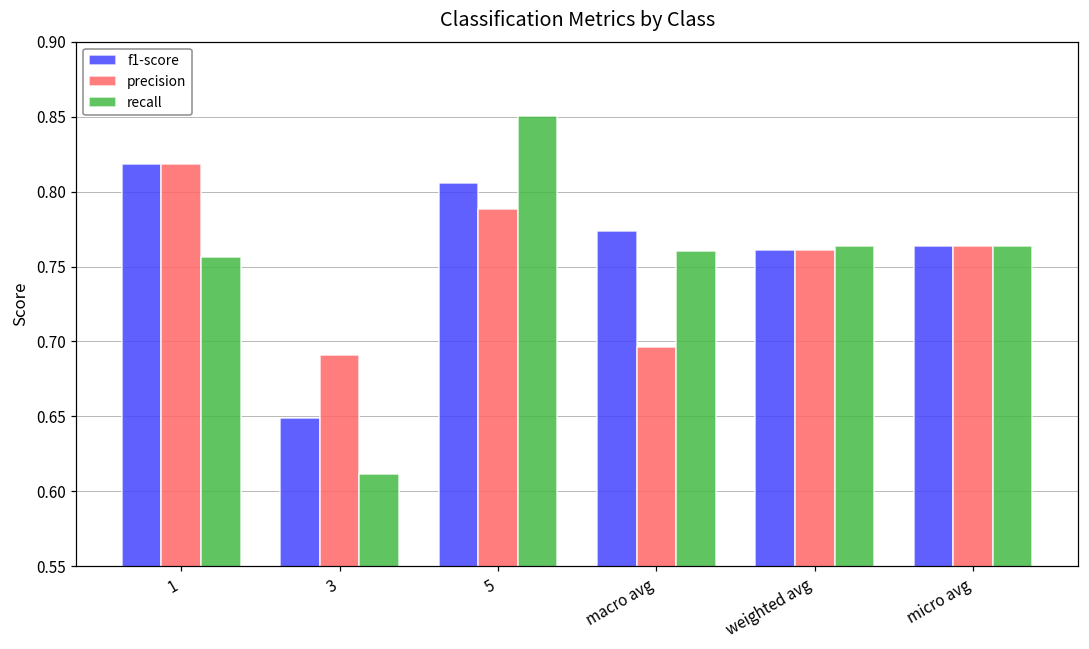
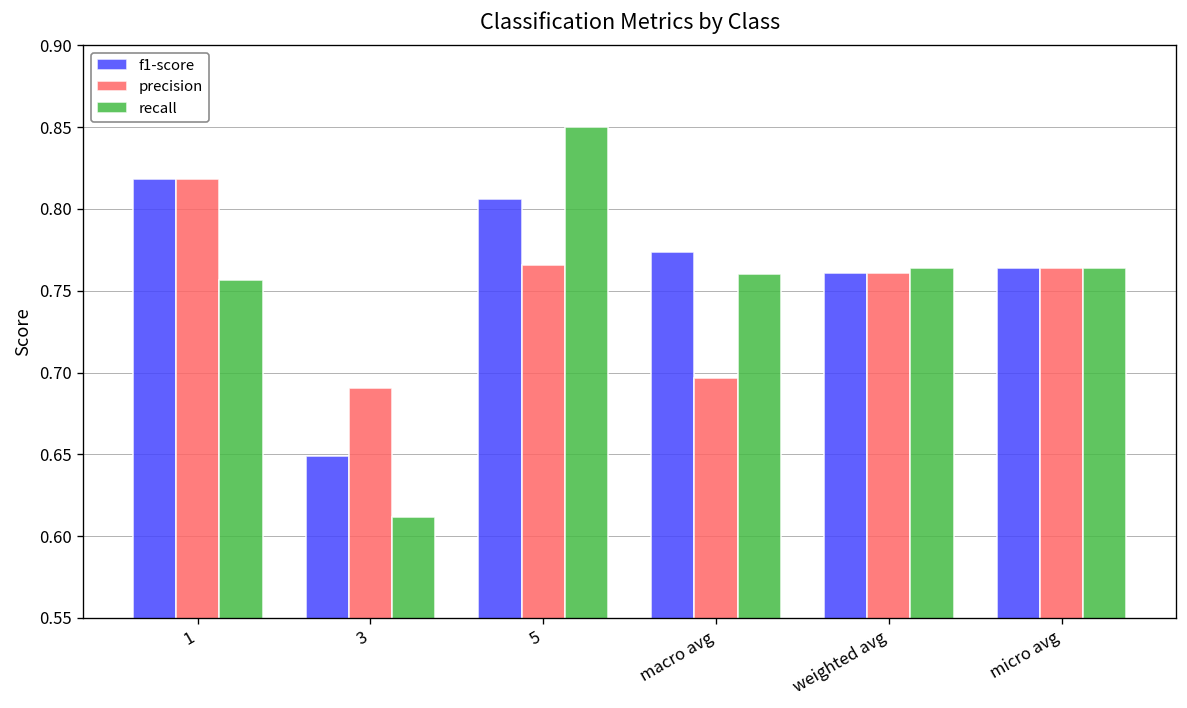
precision, 5: 0.788 -> 0.766
